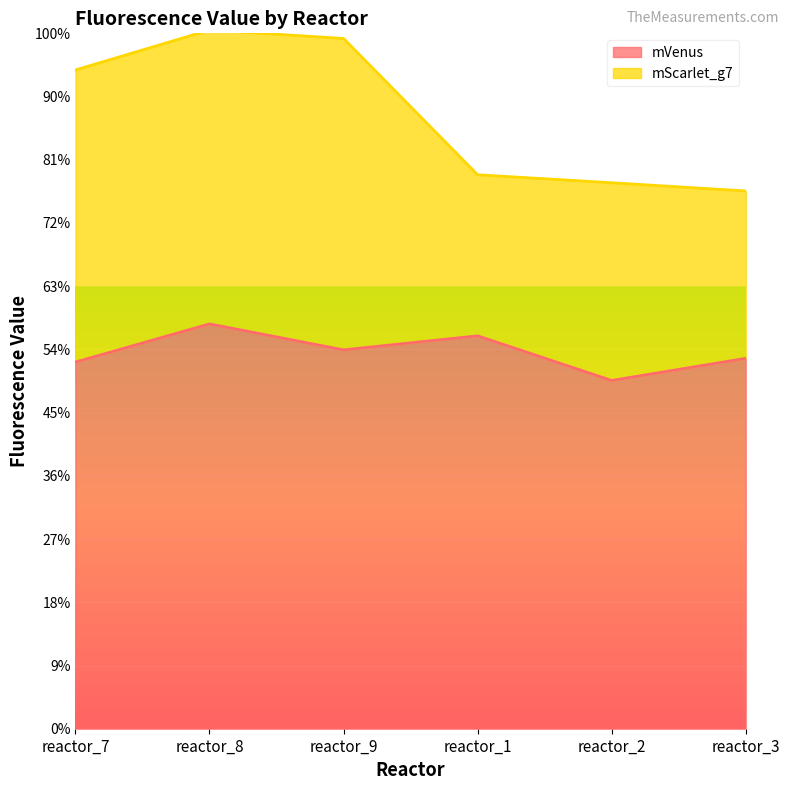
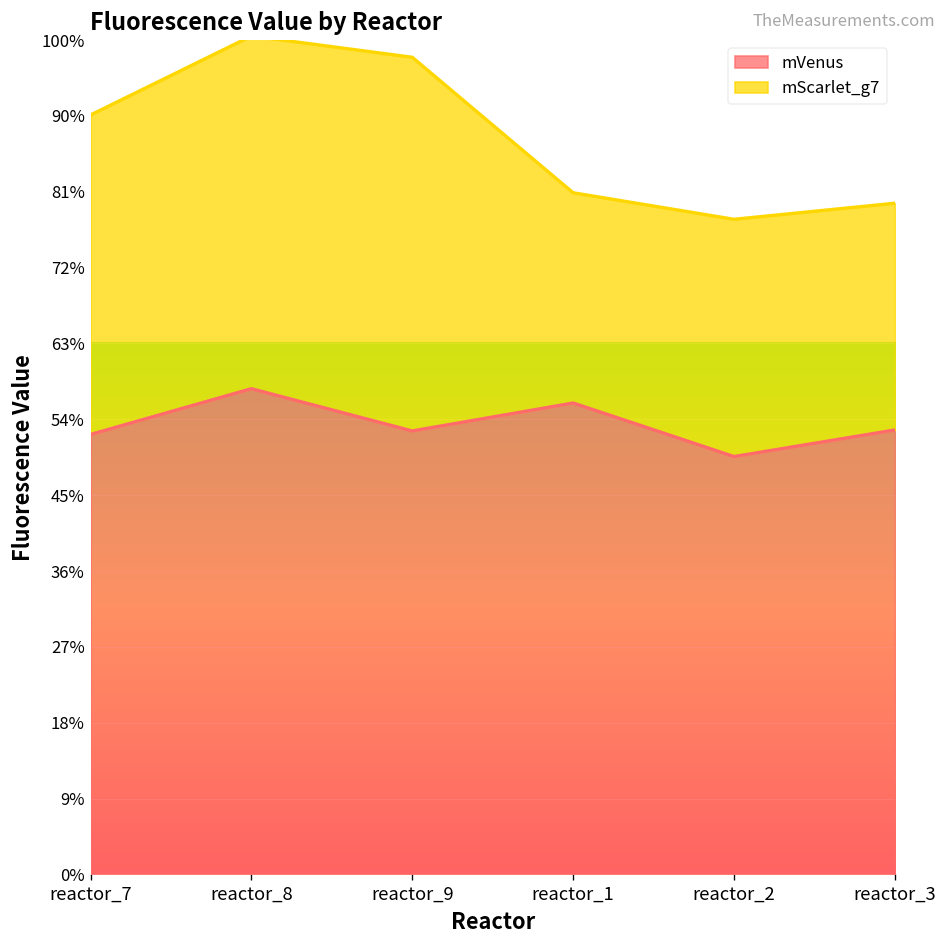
mScarlet_g7, reactor_7: 42% -> 38%
mVenus, reactor_9: 54% -> 53%
mScarlet_g7, reactor_1: 23% -> 25%
mScarlet_g7, reactor_3: 24% -> 27%
